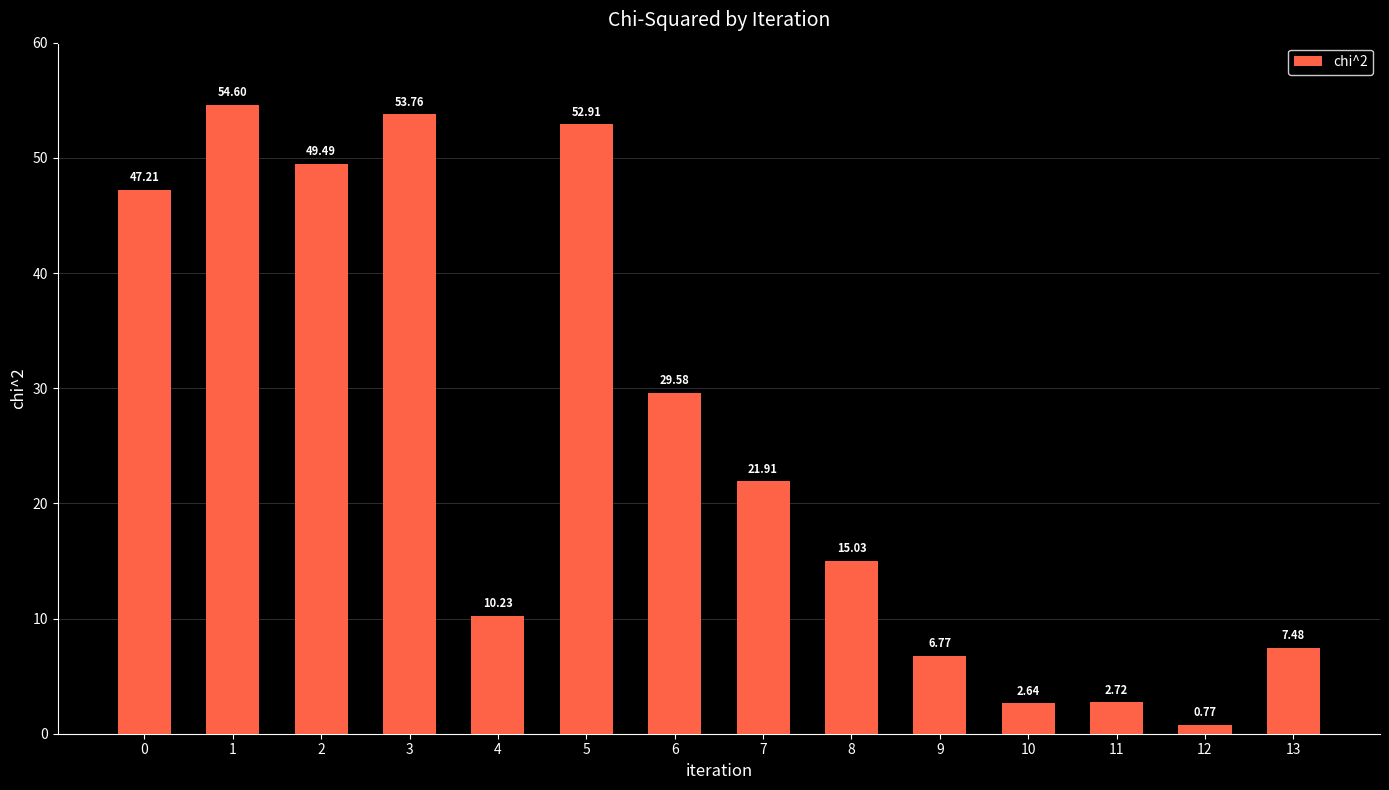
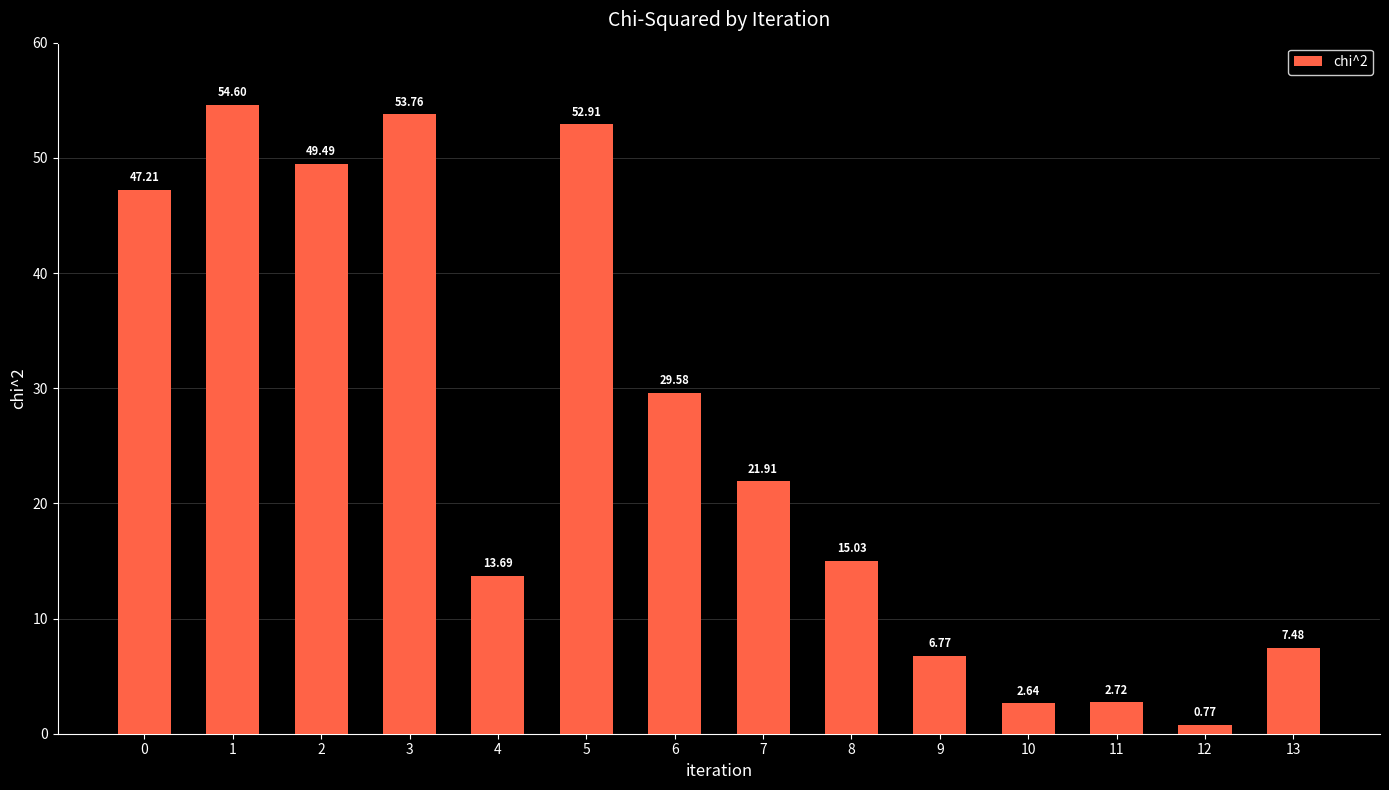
4: 10.23 -> 13.69
